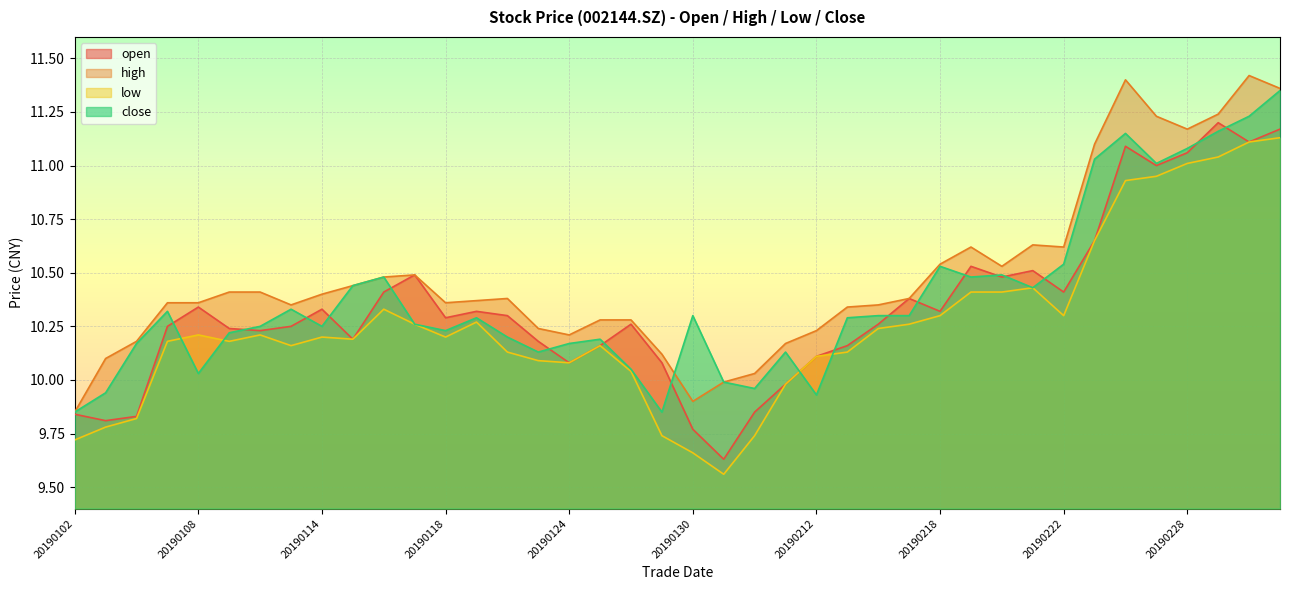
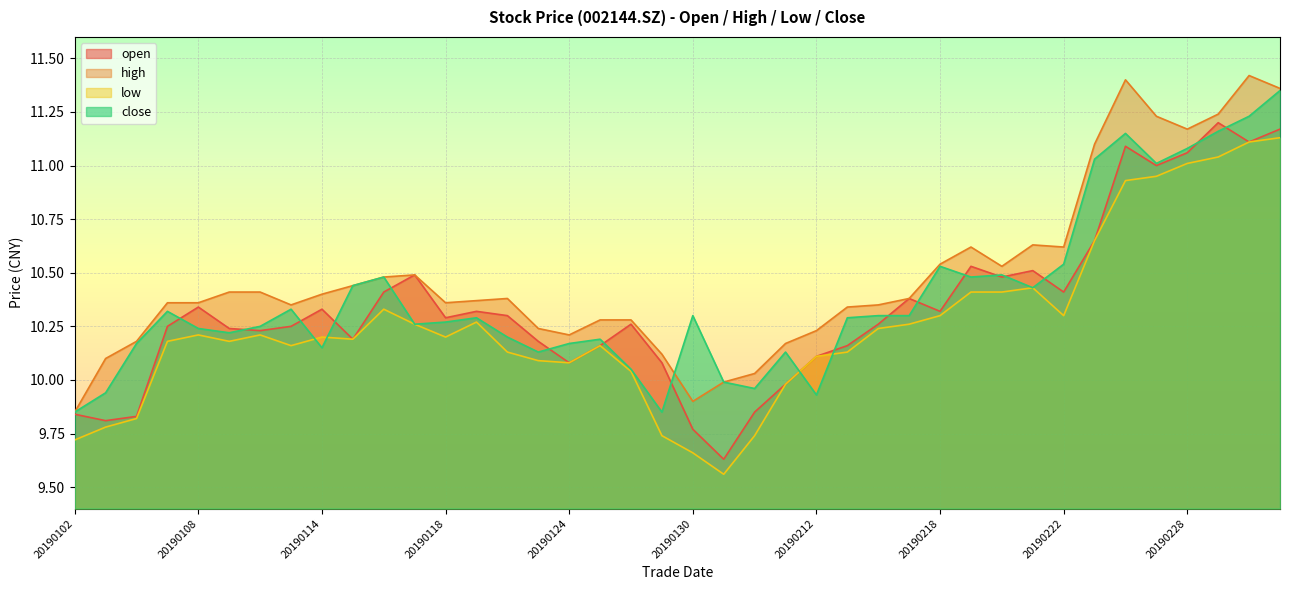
close, 20190108: 10.03 -> 10.24
close, 20190114: 10.25 -> 10.15
close, 20190118: 10.23 -> 10.27
